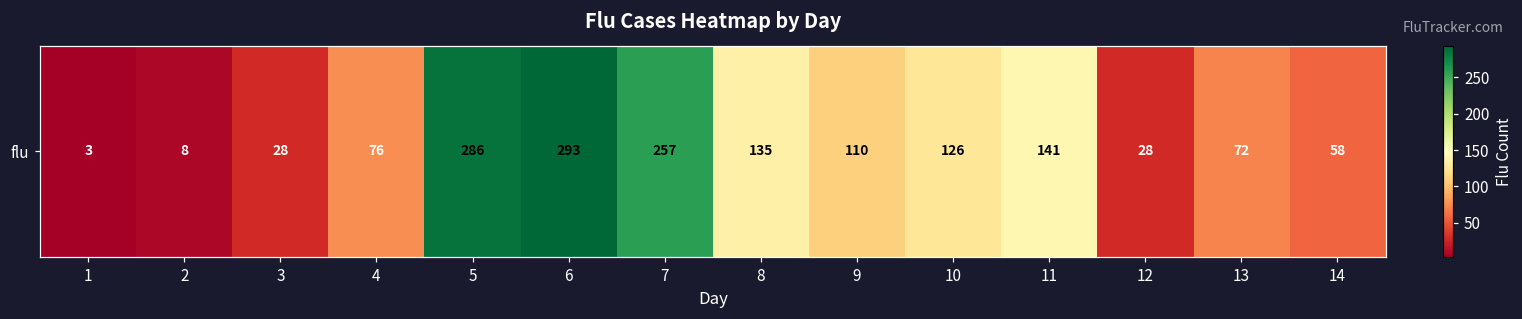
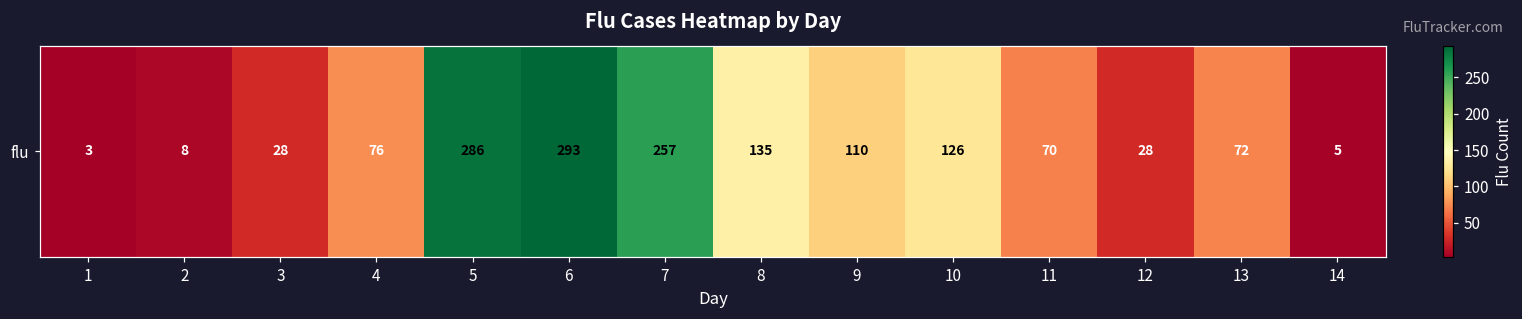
flu, 11: 141 -> 70
flu, 14: 58 -> 5
